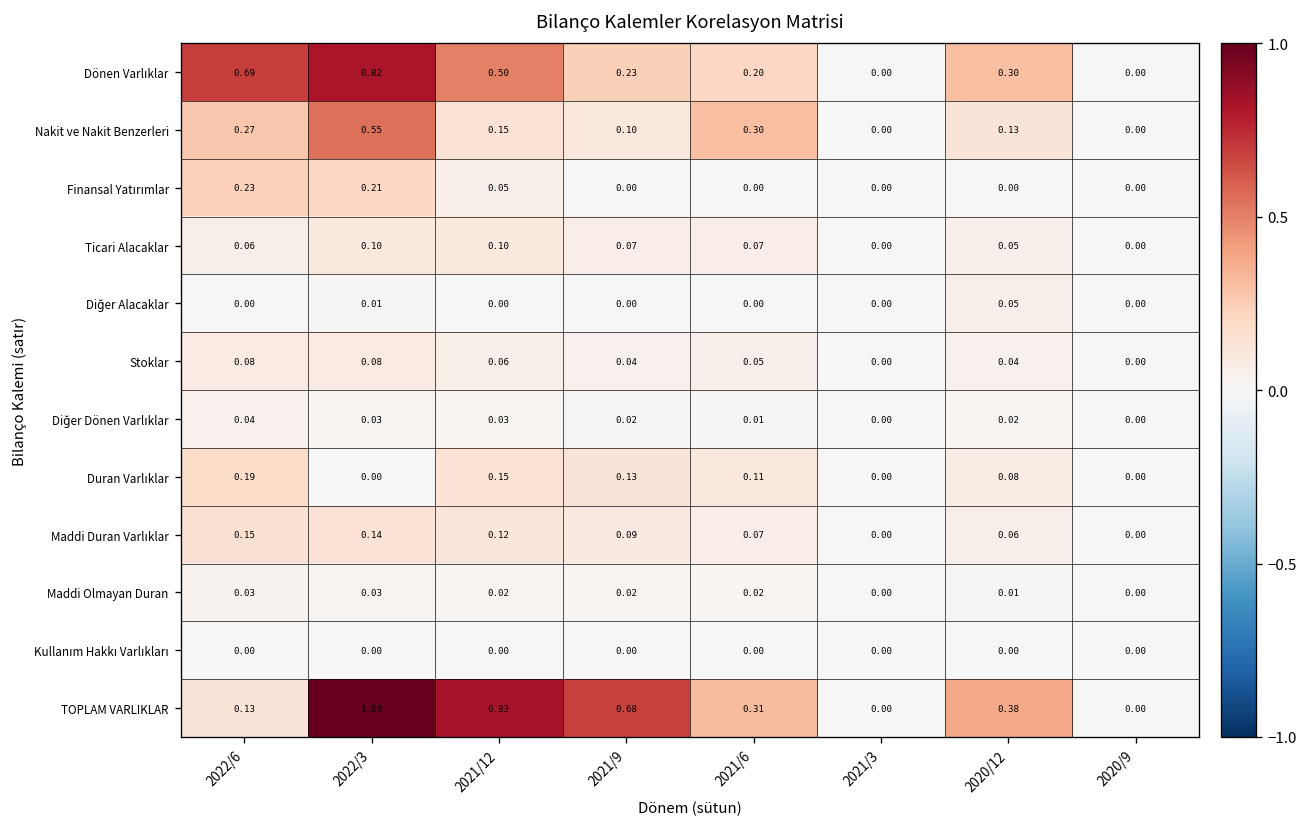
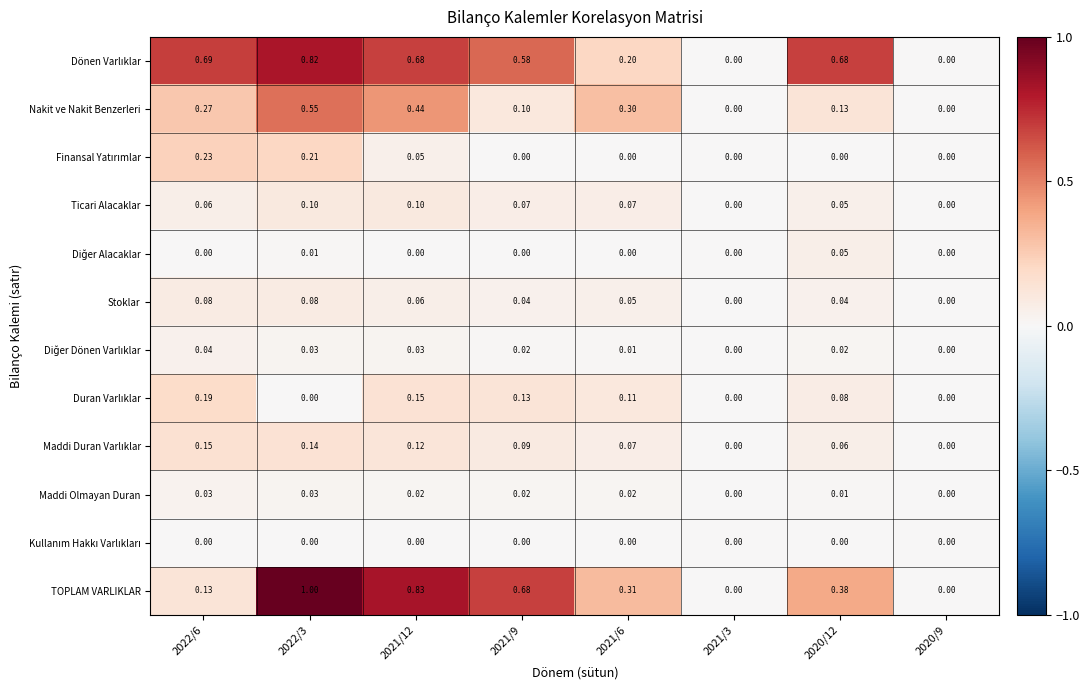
Dönen Varlıklar, 2021/12: 0.50 -> 0.68
Dönen Varlıklar, 2021/9: 0.23 -> 0.58
Dönen Varlıklar, 2020/12: 0.30 -> 0.68
Nakit ve Nakit Benzerleri, 2021/12: 0.15 -> 0.44
